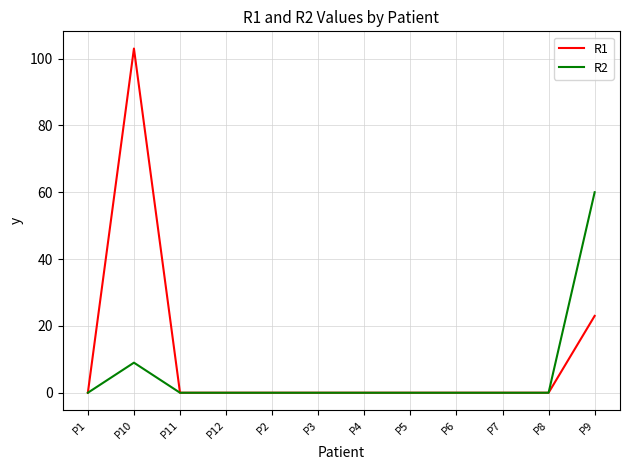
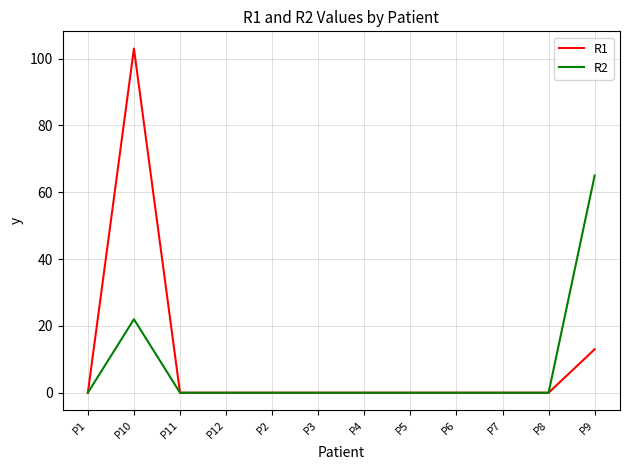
R2, P10: 9 -> 22
R1, P9: 23 -> 13
R2, P9: 60 -> 65
